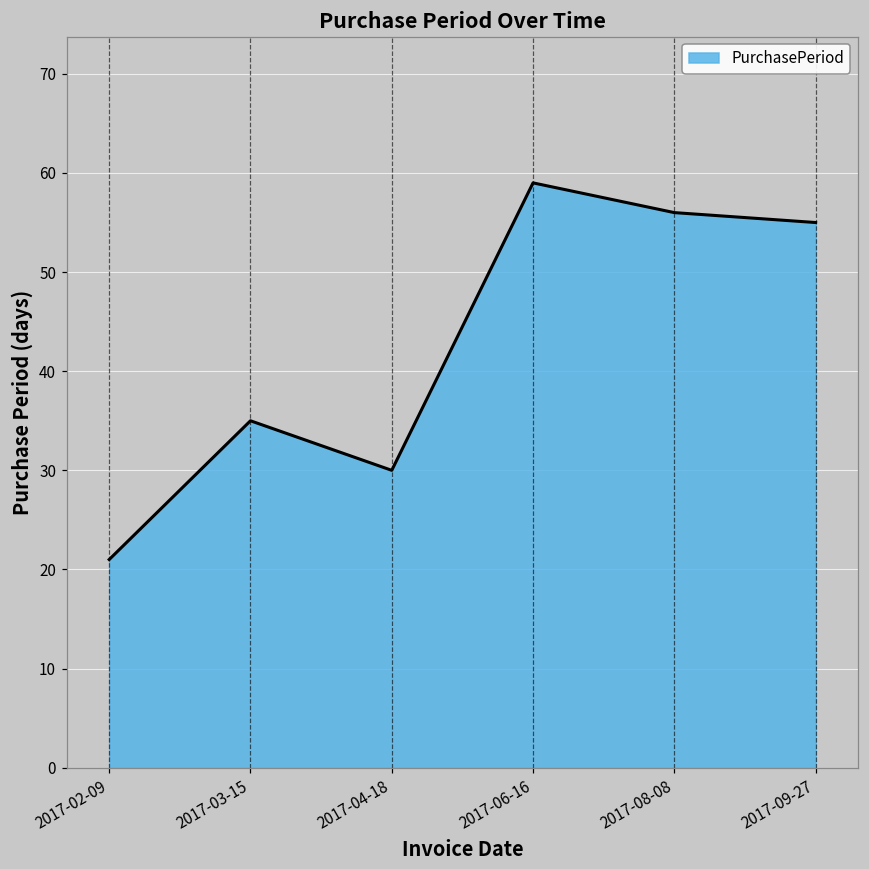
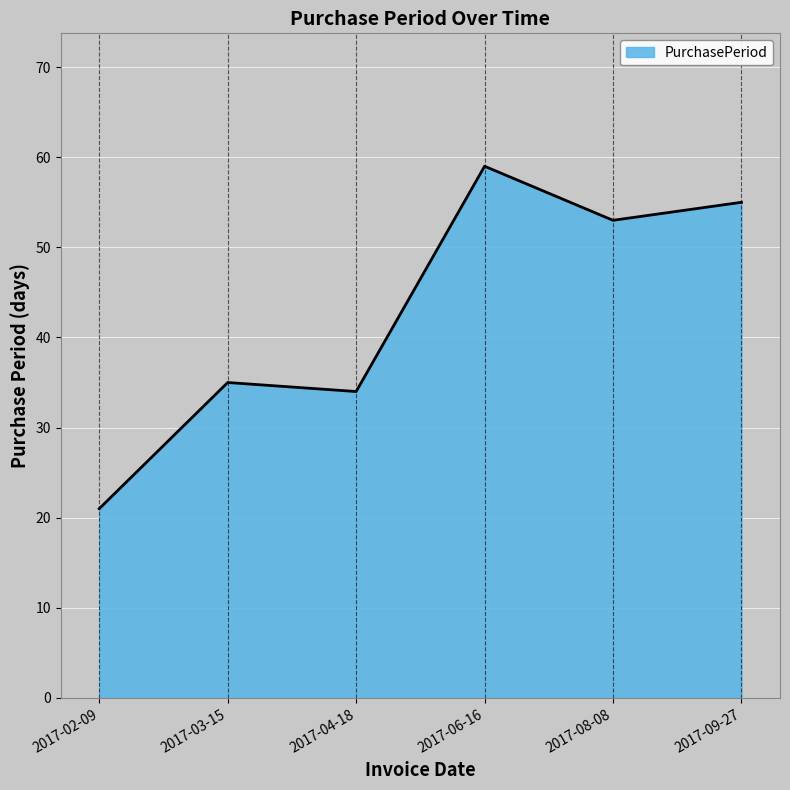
2017-04-18: 30 -> 34
2017-08-08: 56 -> 53
